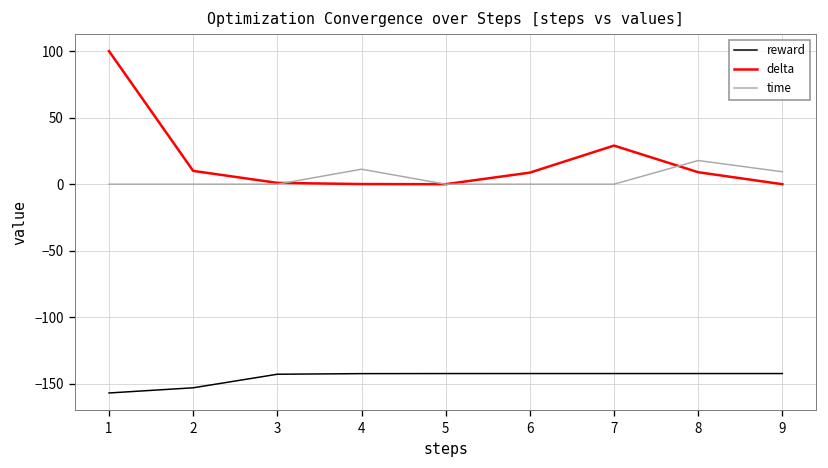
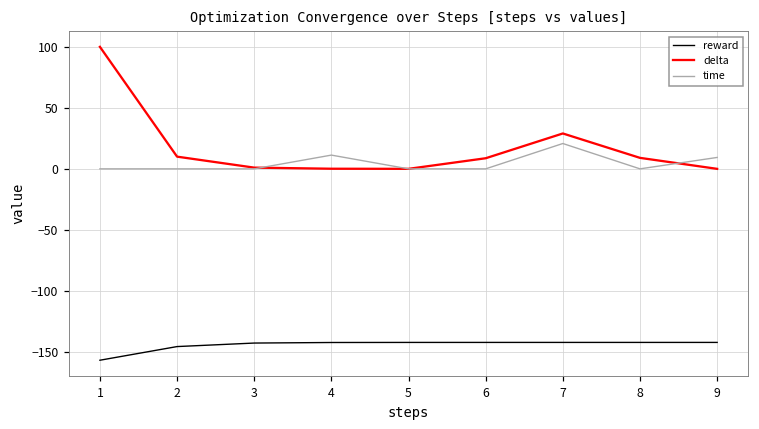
reward, 2: -153 -> -146
time, 7: 0 -> 21
time, 8: 18 -> 0
